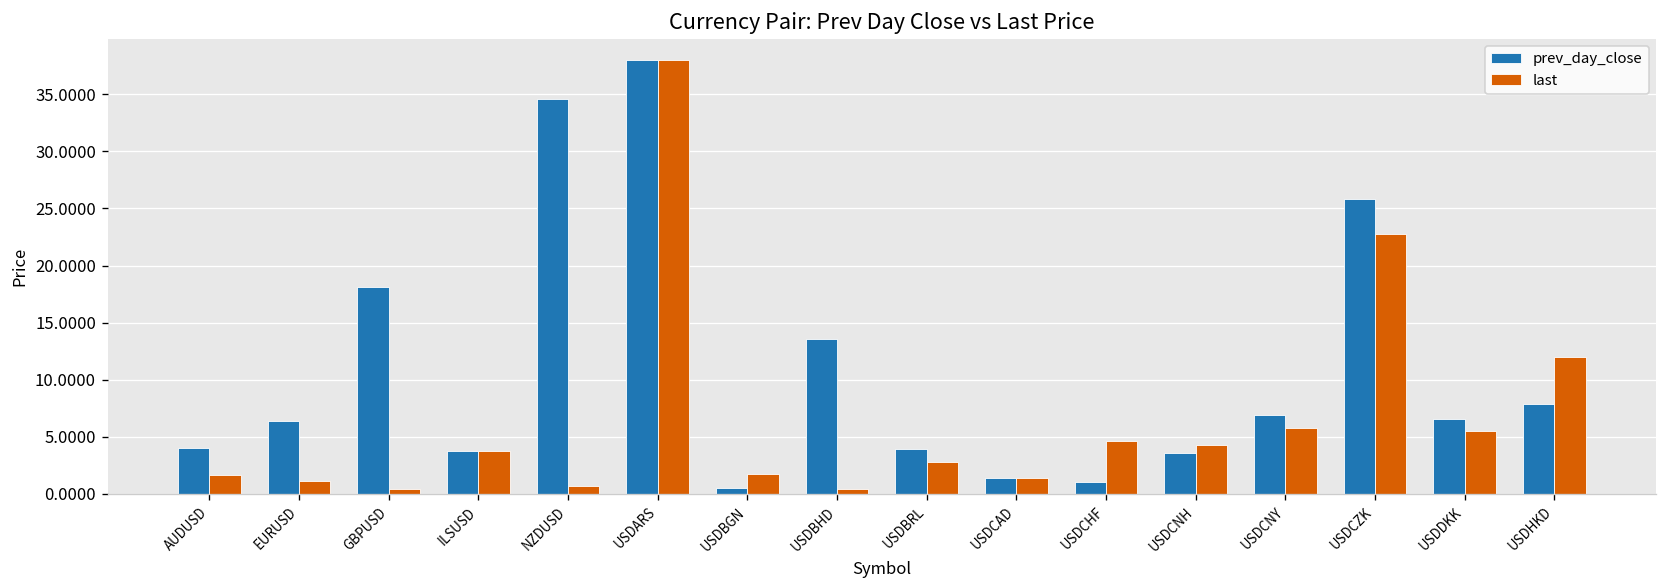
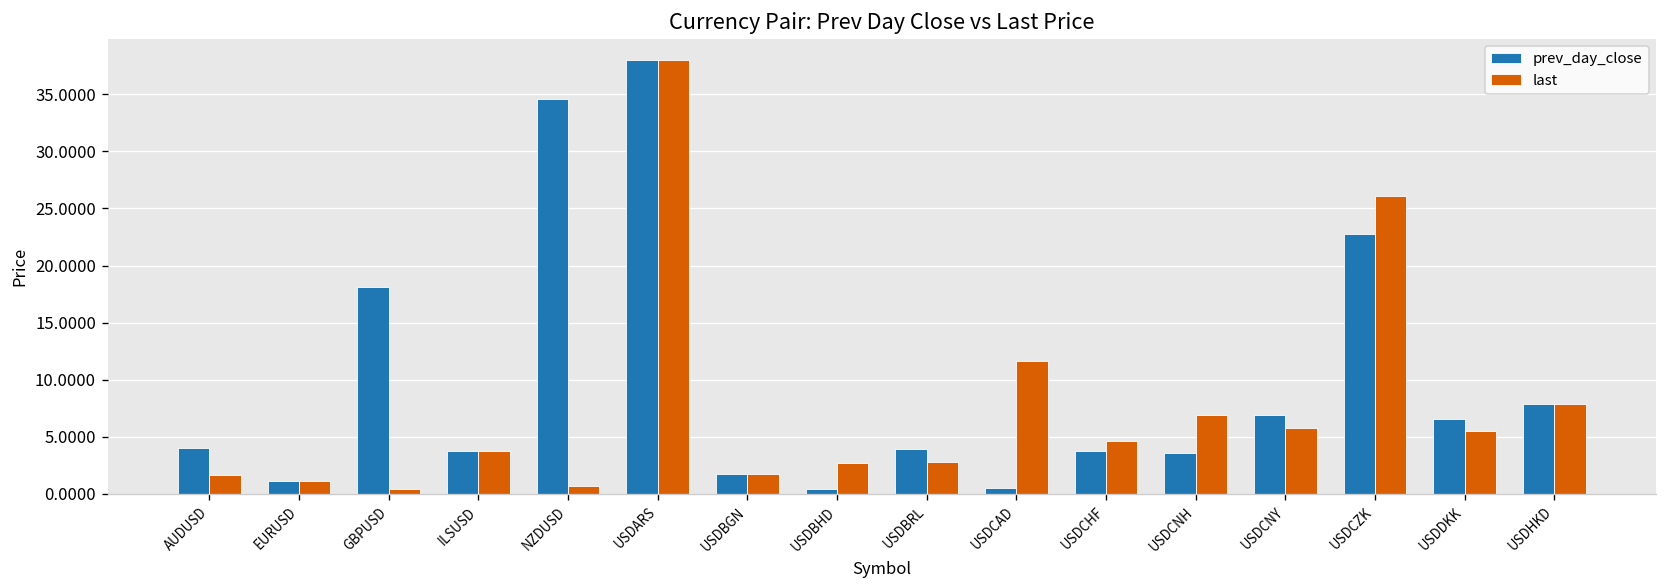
prev_day_close, EURUSD: 6 -> 1
prev_day_close, USDBGN: 1 -> 2
prev_day_close, USDBHD: 14 -> 0
last, USDBHD: 0 -> 3
prev_day_close, USDCAD: 1.4 -> 0.5
last, USDCAD: 1 -> 12
prev_day_close, USDCHF: 1 -> 4
last, USDCNH: 4 -> 7
prev_day_close, USDCZK: 26 -> 23
last, USDCZK: 23 -> 26
last, USDHKD: 12 -> 8
